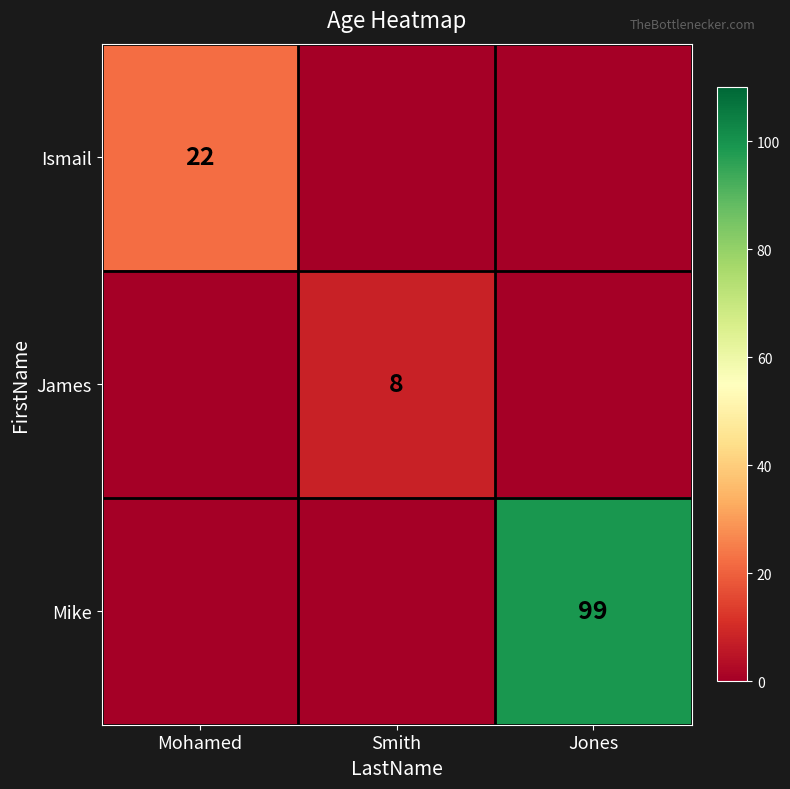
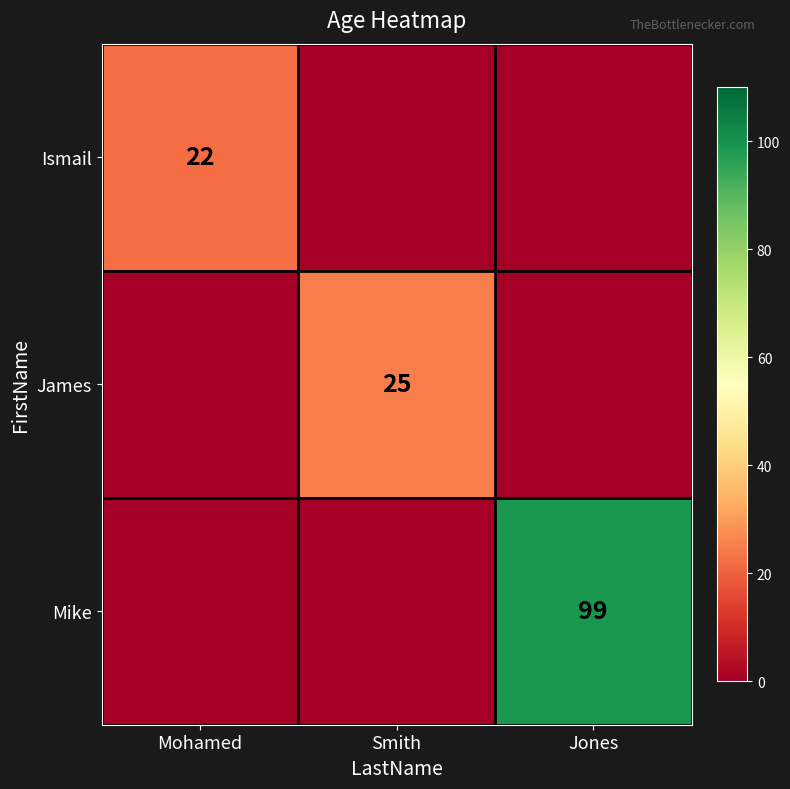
James, Smith: 8 -> 25
